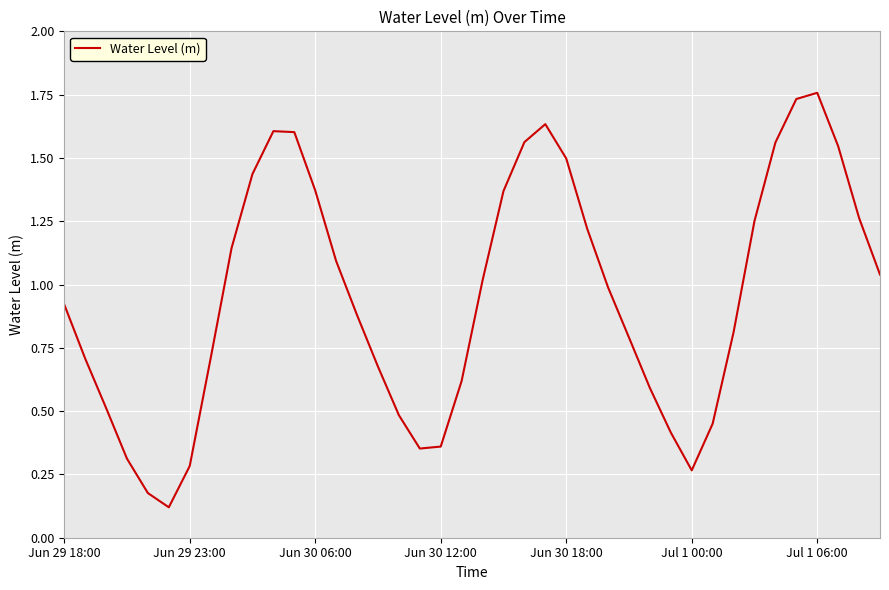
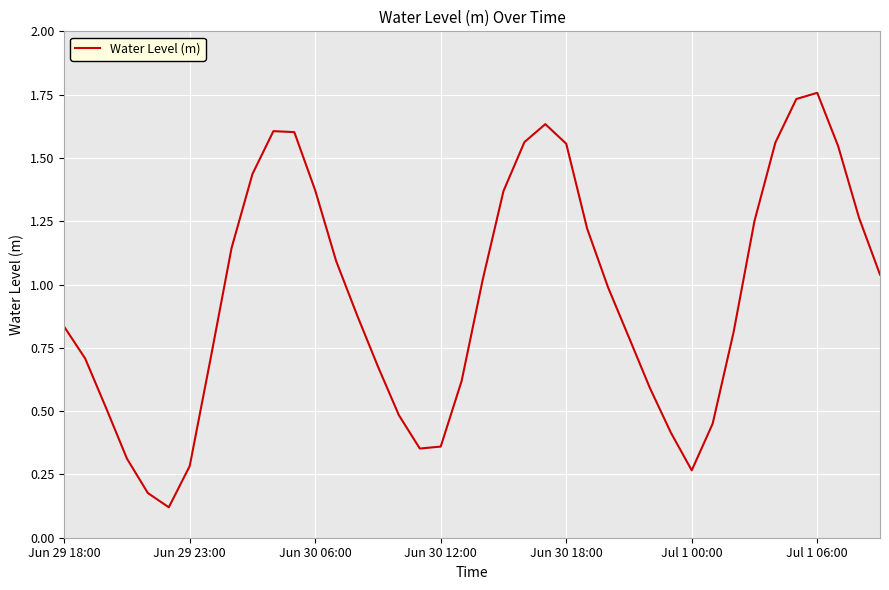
Jun 29 18:00: 0.92 -> 0.83
Jun 30 18:00: 1.50 -> 1.56
